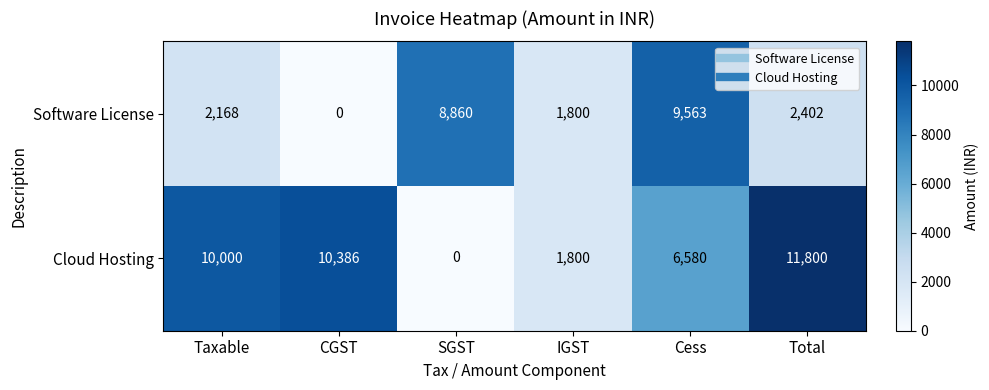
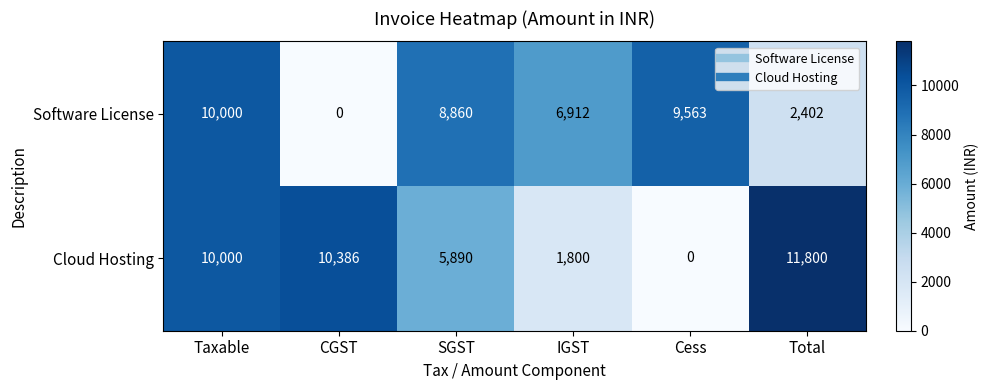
Software License, Taxable: 2,168 -> 10,000
Software License, IGST: 1,800 -> 6,912
Cloud Hosting, SGST: 0 -> 5,890
Cloud Hosting, Cess: 6,580 -> 0
